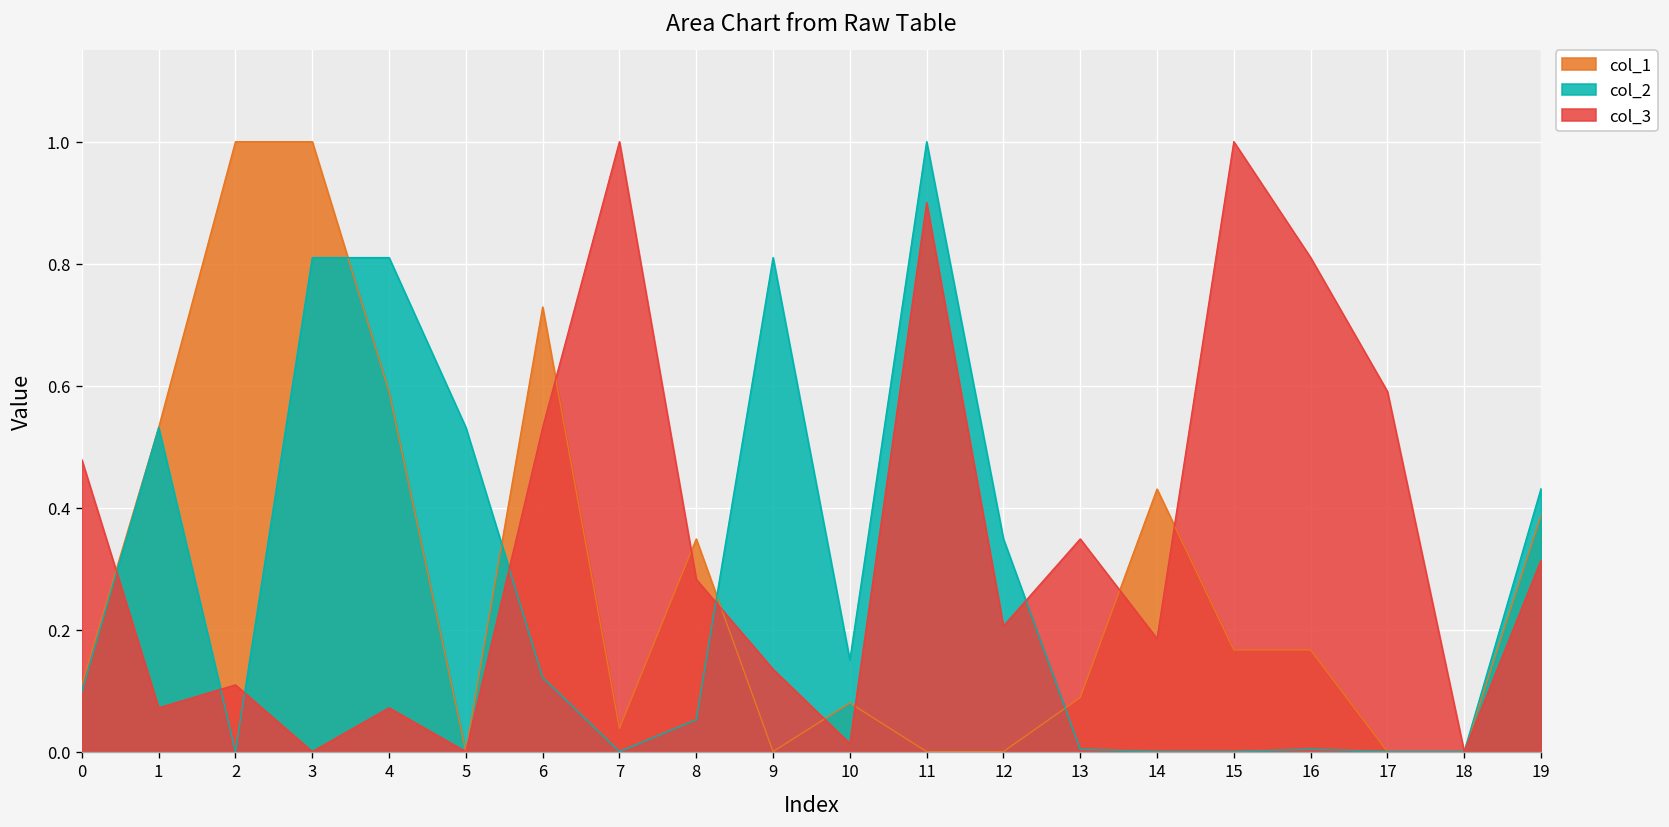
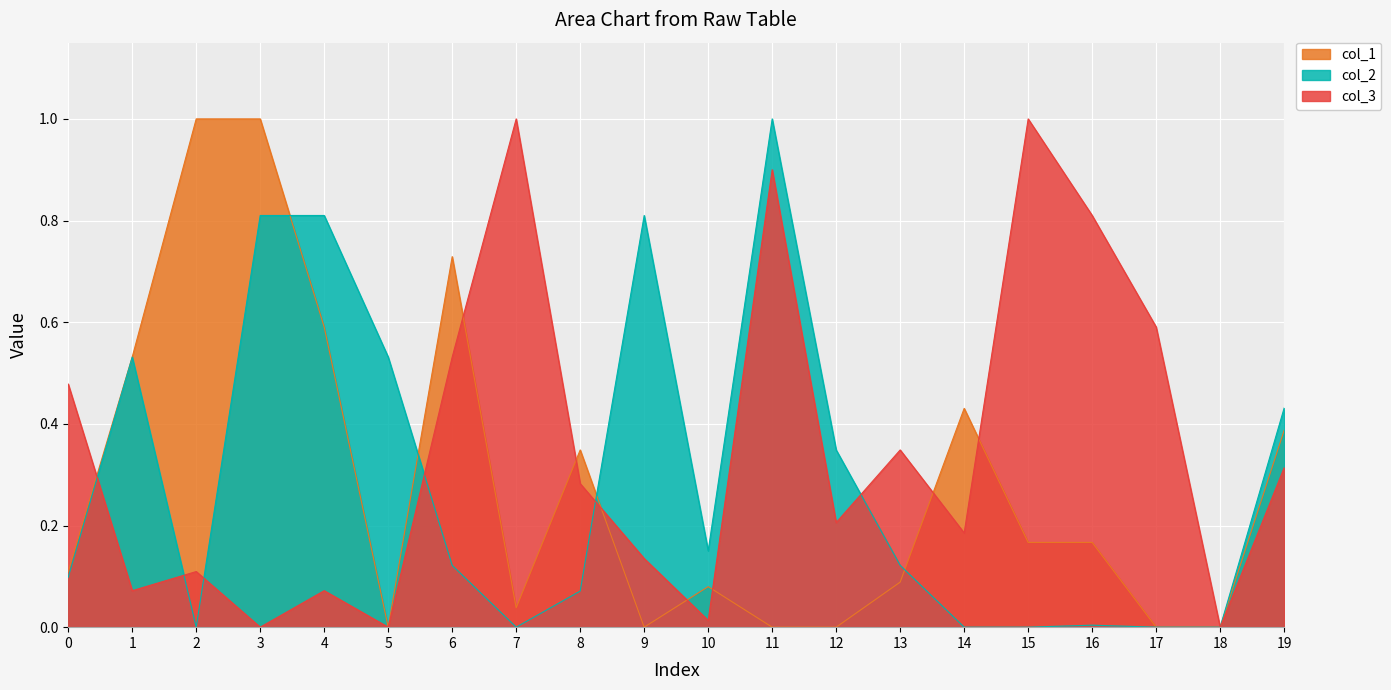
col_2, 8: 0.05 -> 0.07
col_2, 13: 0.00 -> 0.12
